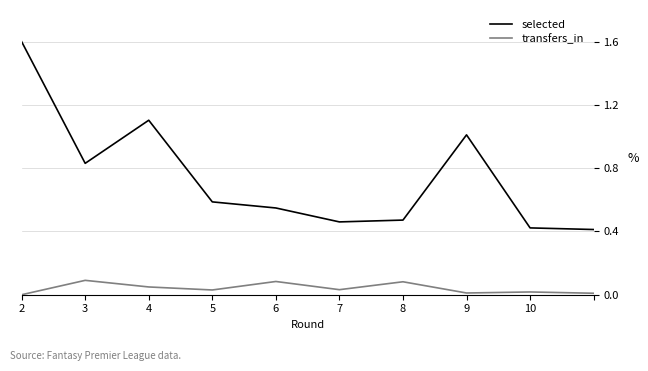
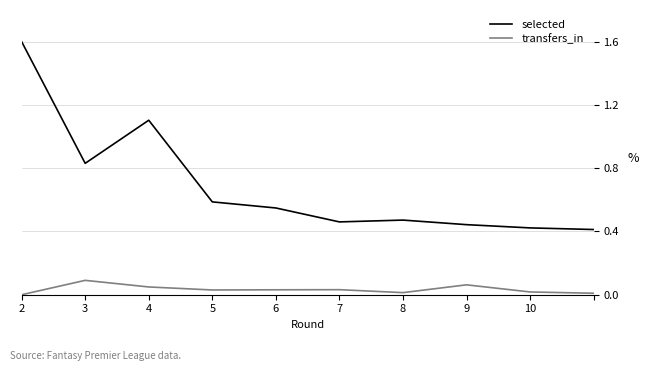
transfers_in, 6: 0.08 -> 0.03
transfers_in, 8: 0.08 -> 0.01
selected, 9: 1.01 -> 0.44
transfers_in, 9: 0.01 -> 0.06
